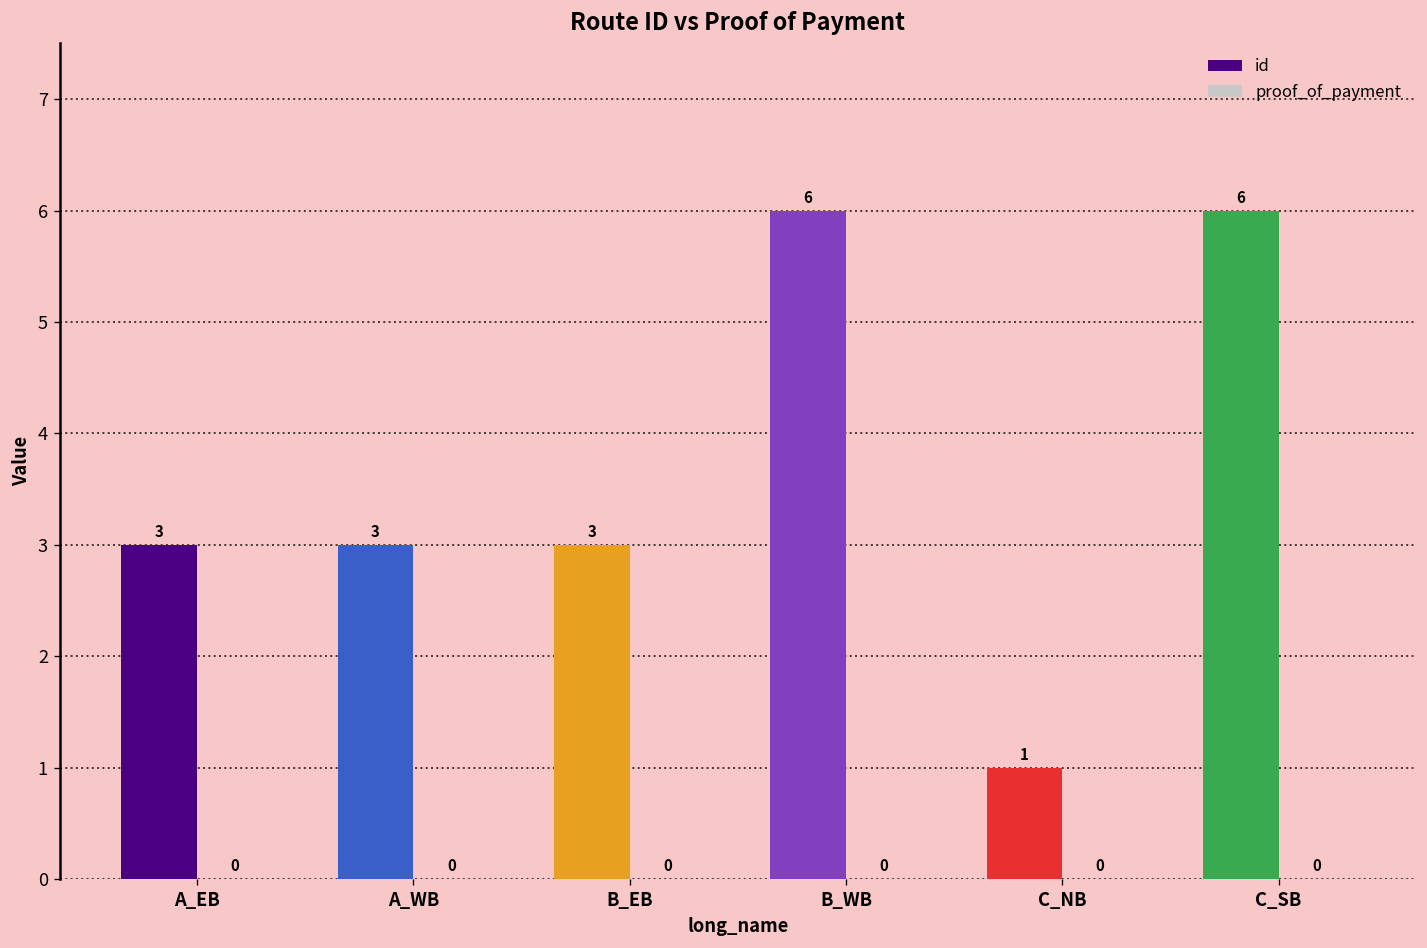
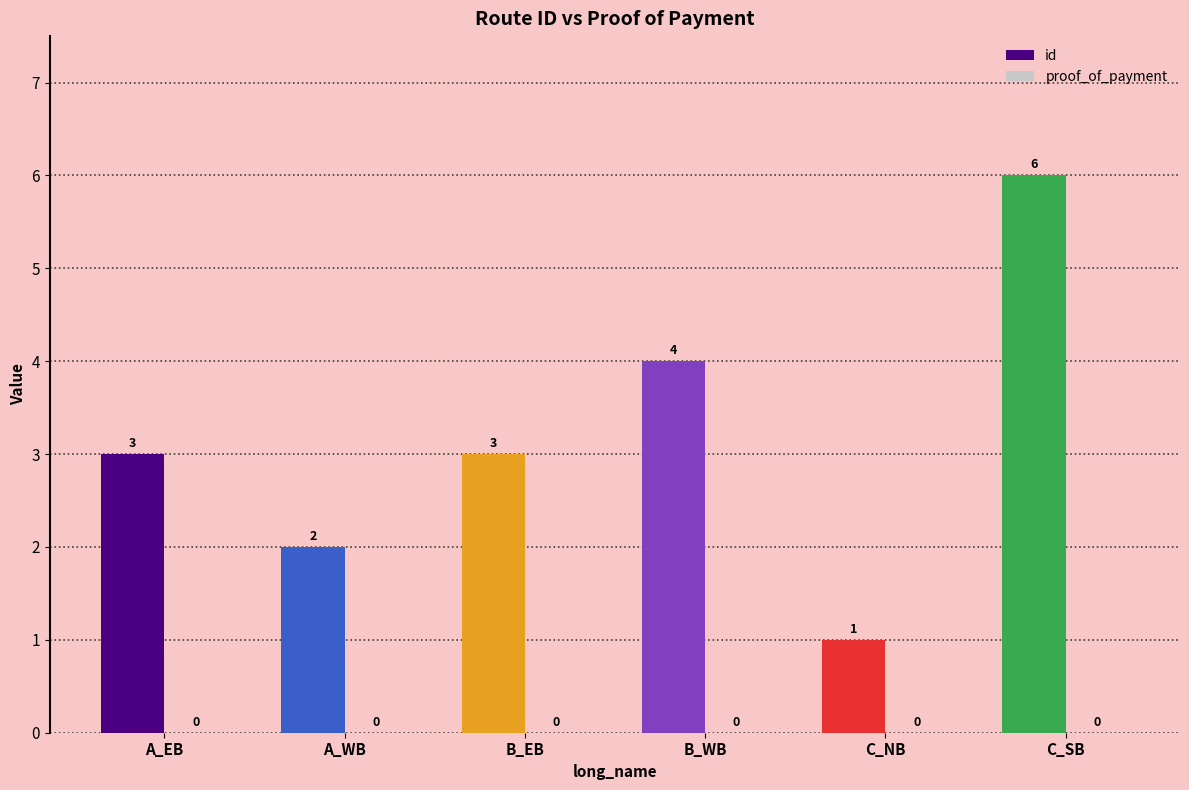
id, A_WB: 3 -> 2
id, B_WB: 6 -> 4
